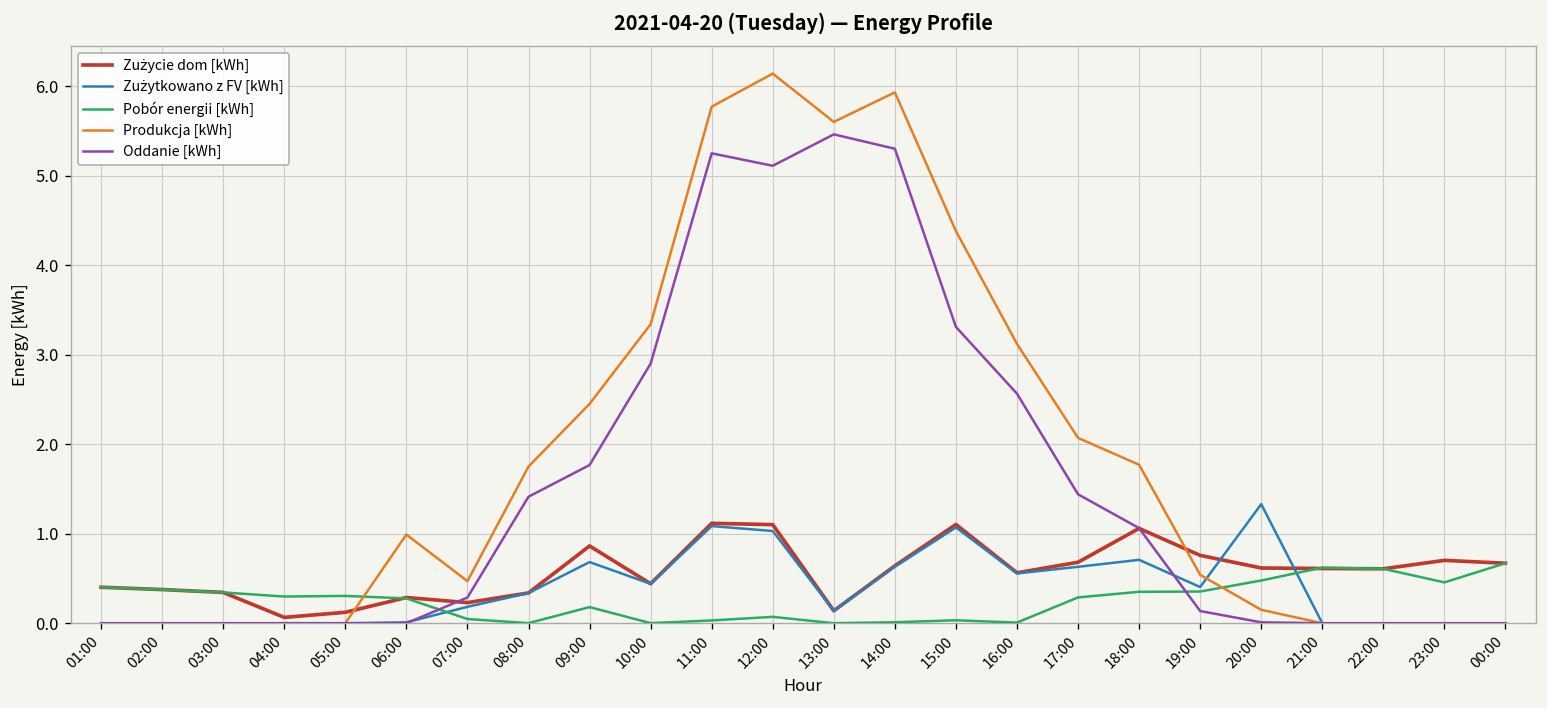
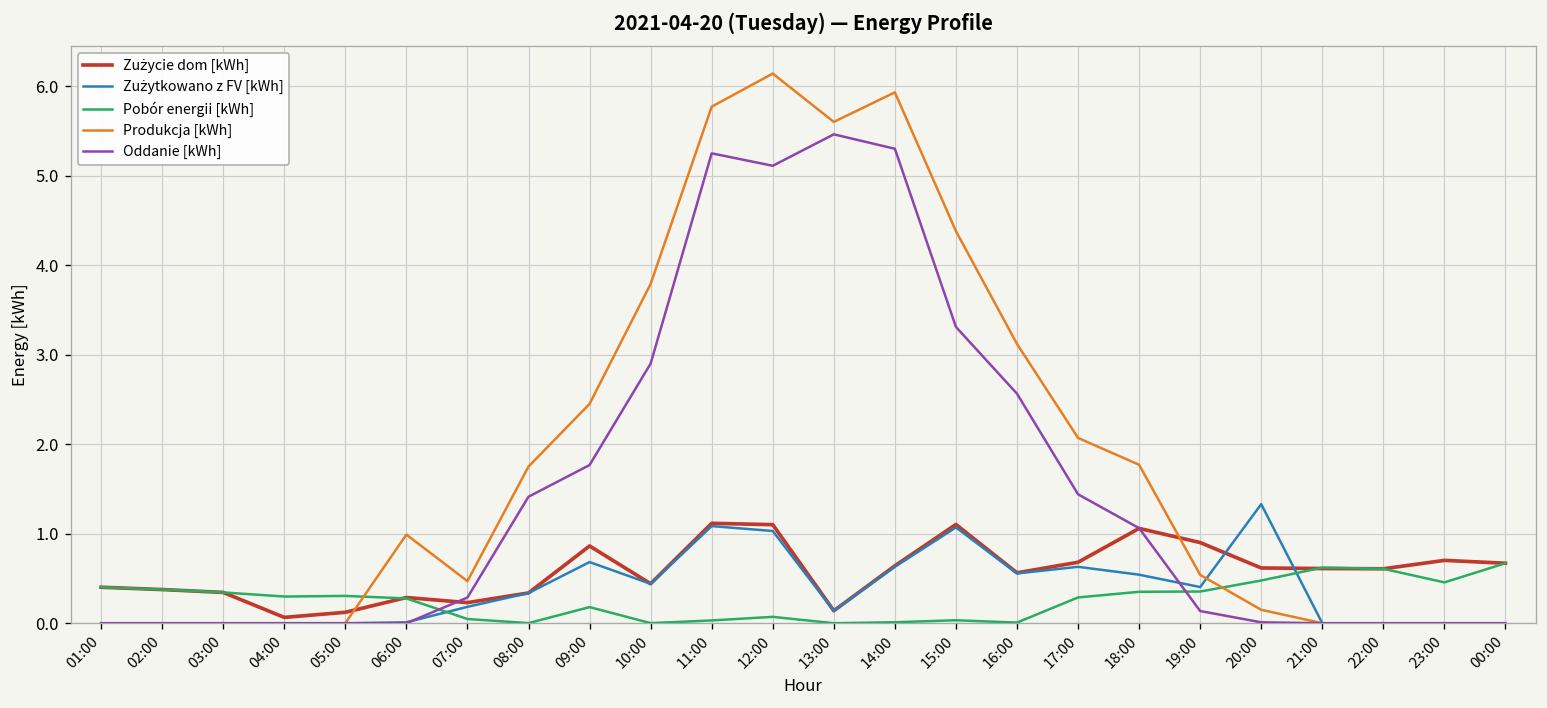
Produkcja [kWh], 10:00: 3.3 -> 3.8
Zużytkowano z FV [kWh], 18:00: 0.7 -> 0.5
Zużycie dom [kWh], 19:00: 0.8 -> 0.9
